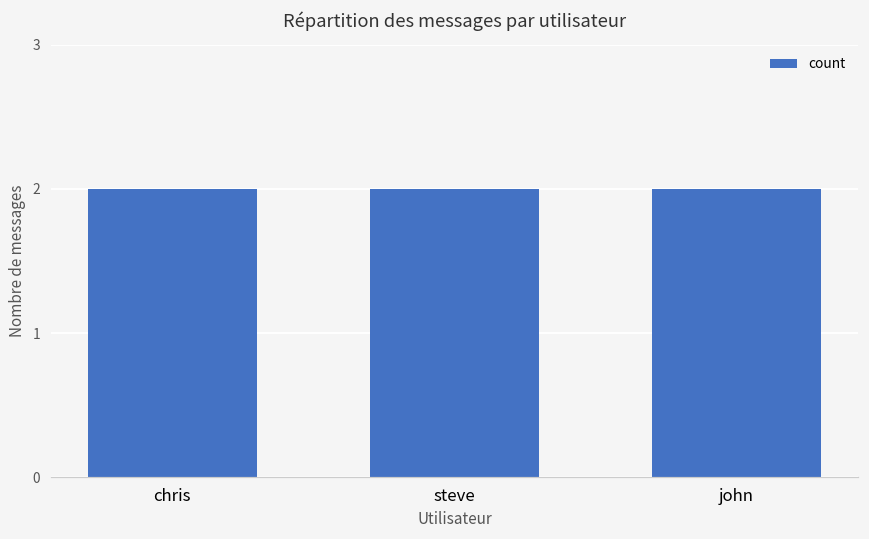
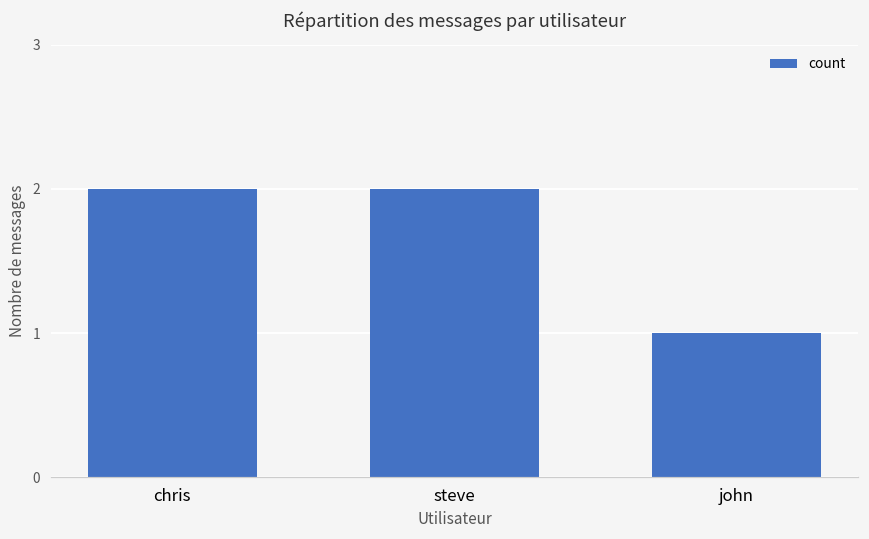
john: 2 -> 1
